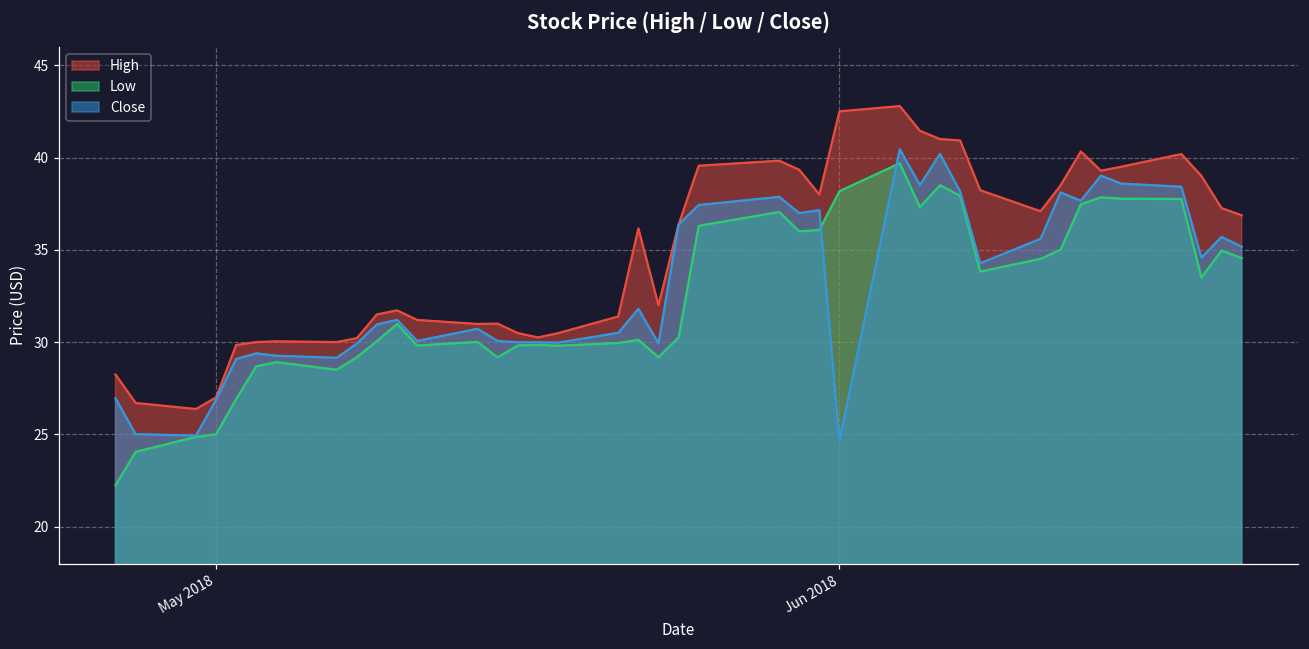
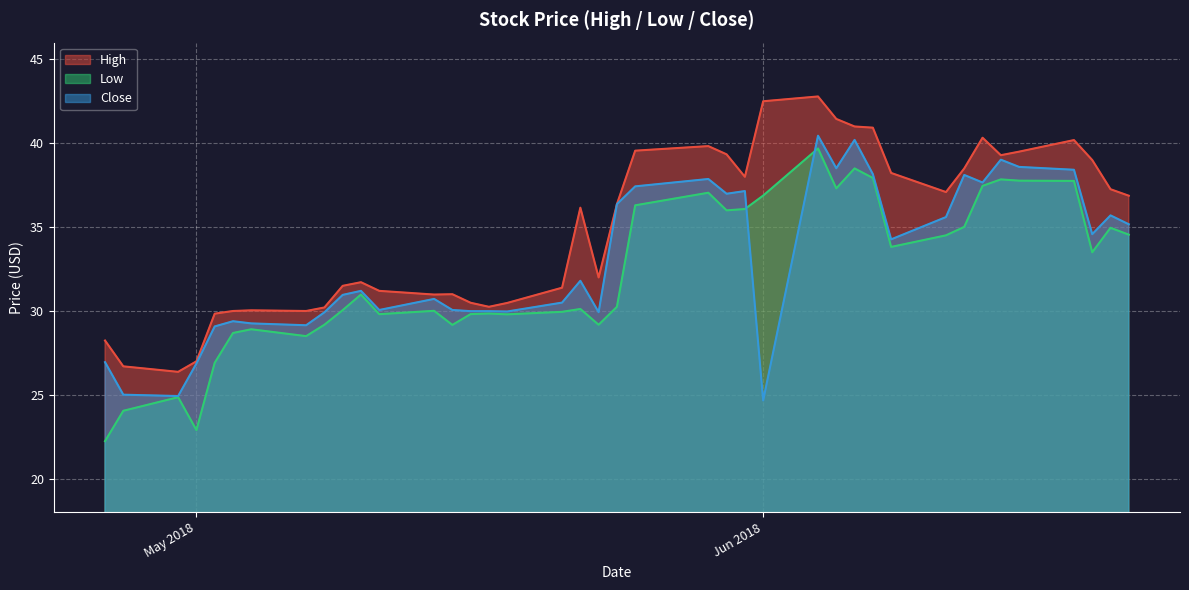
Low, May 2018: 25.0 -> 22.9
Low, Jun 2018: 38.2 -> 36.9
